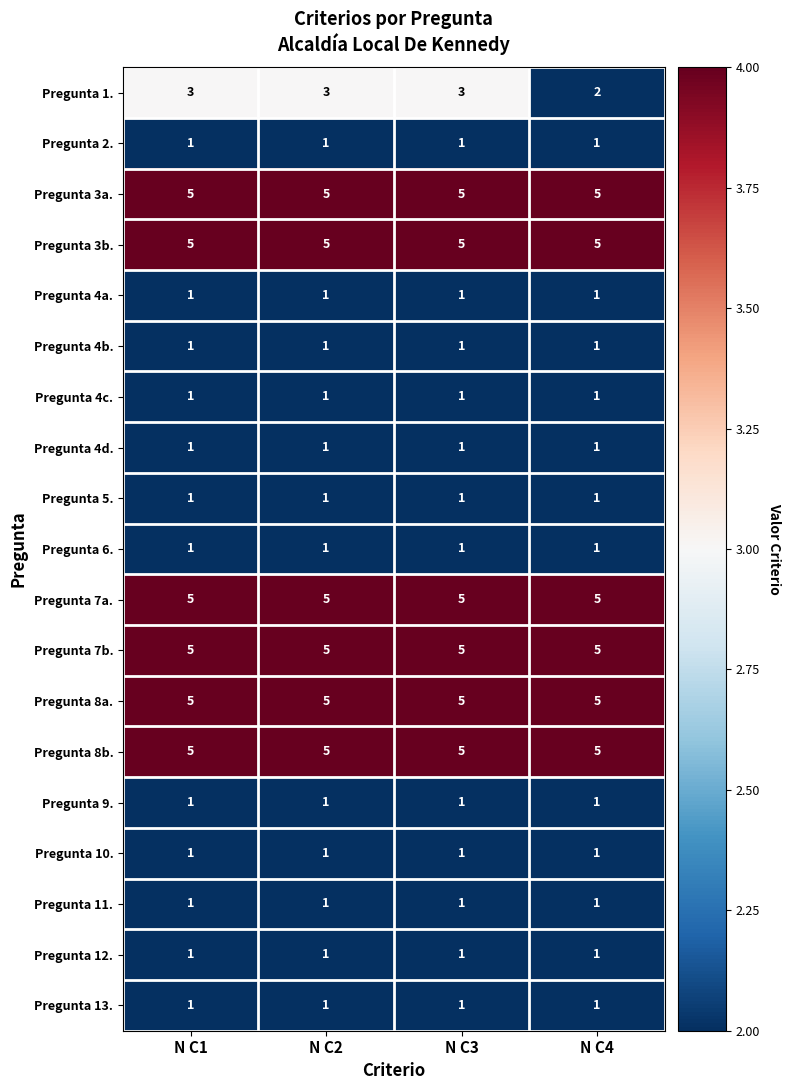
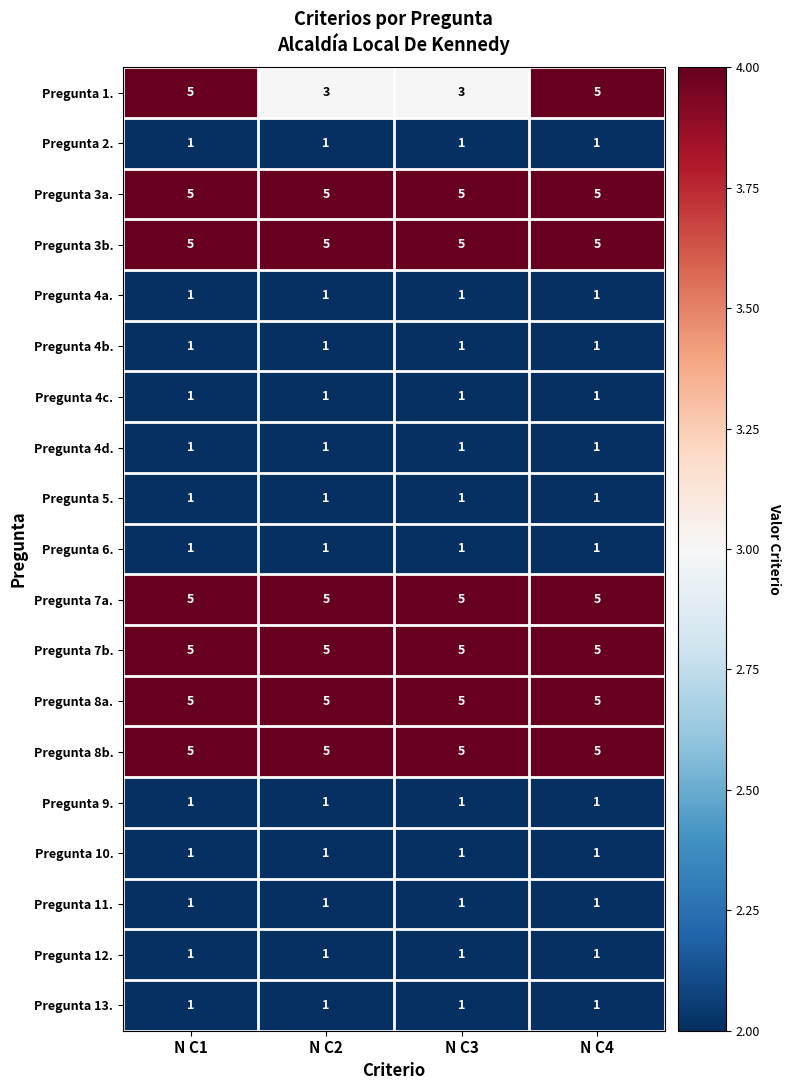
Pregunta 1., N C1: 3 -> 5
Pregunta 1., N C4: 2 -> 5
